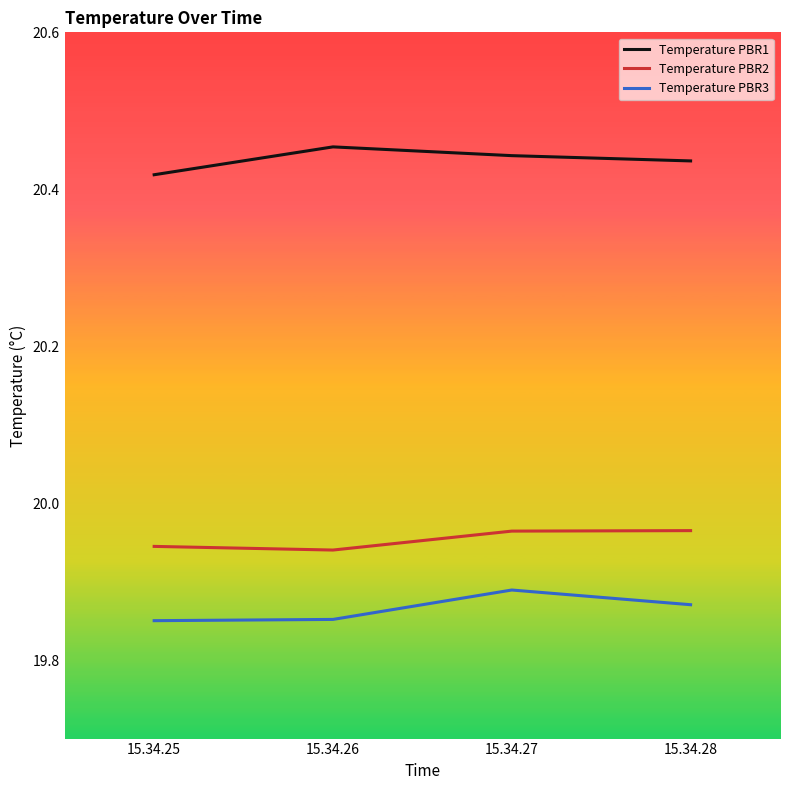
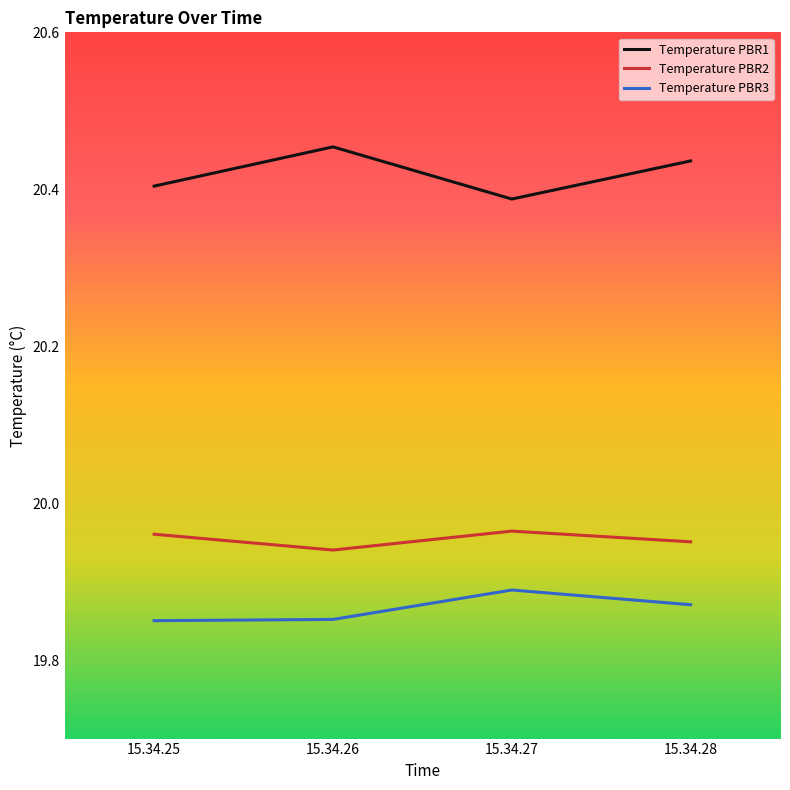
Temperature PBR1, 15.34.25: 20.42 -> 20.40
Temperature PBR2, 15.34.25: 19.94 -> 19.96
Temperature PBR1, 15.34.27: 20.44 -> 20.39
Temperature PBR2, 15.34.28: 19.97 -> 19.95
